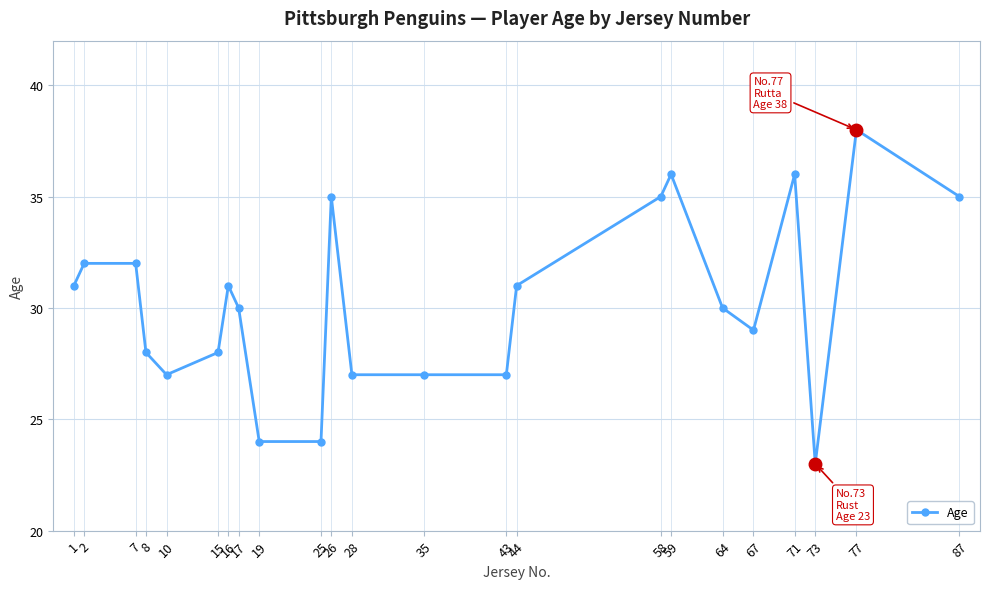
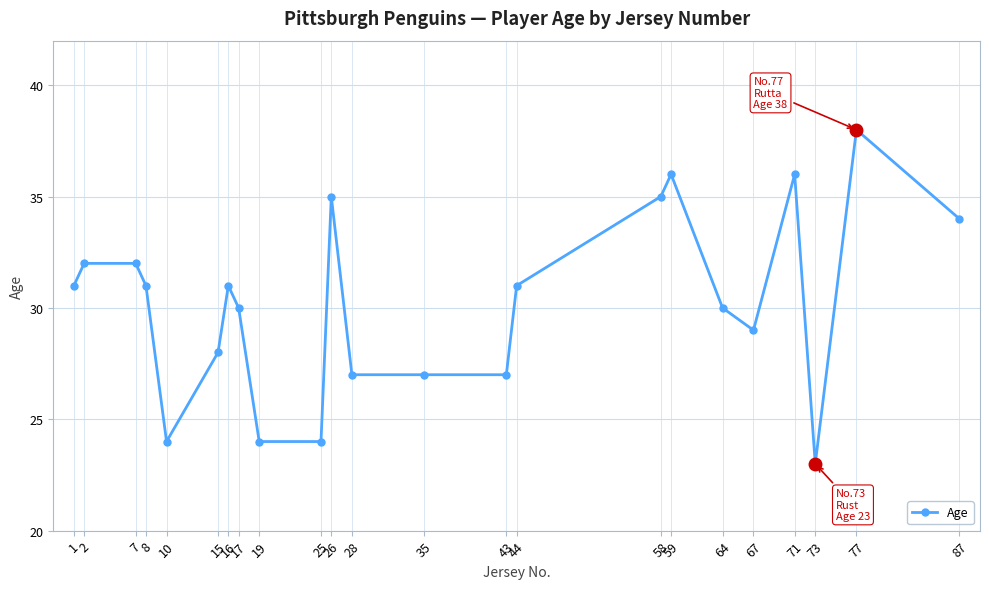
Age, 8: 28 -> 31
Age, 10: 27 -> 24
Age, 87: 35 -> 34
